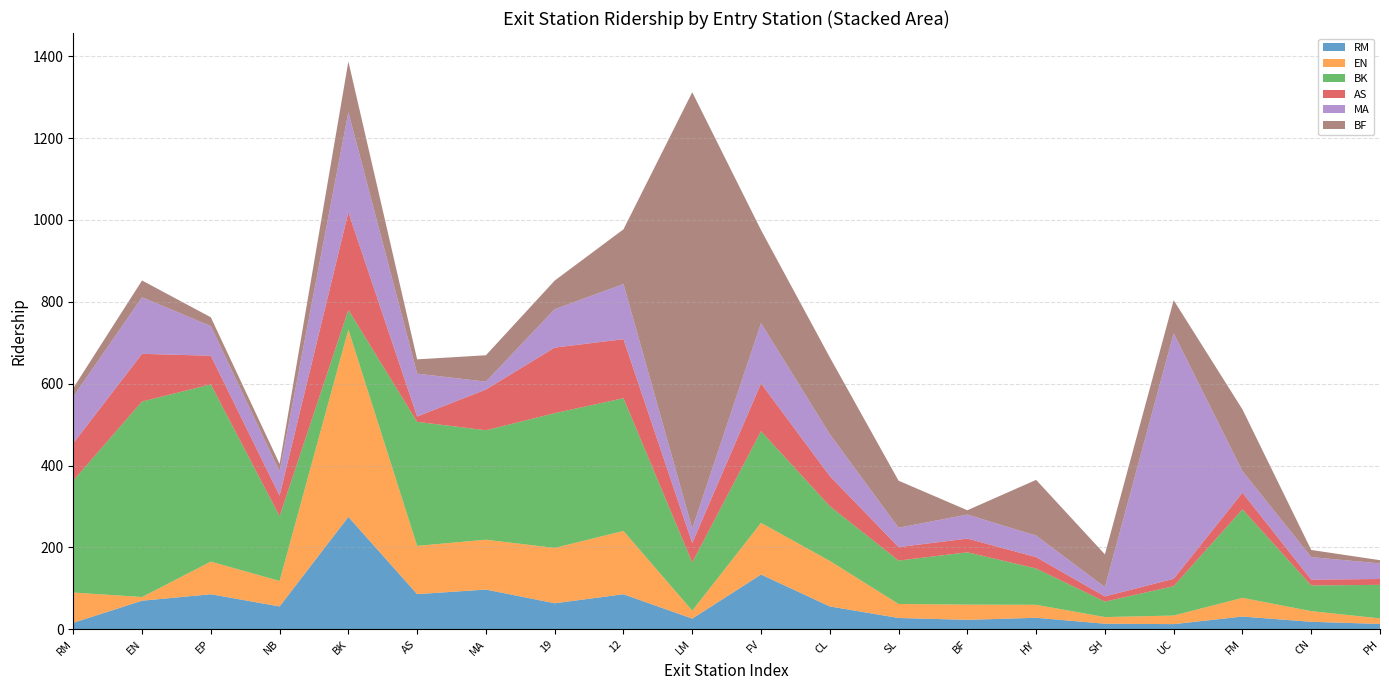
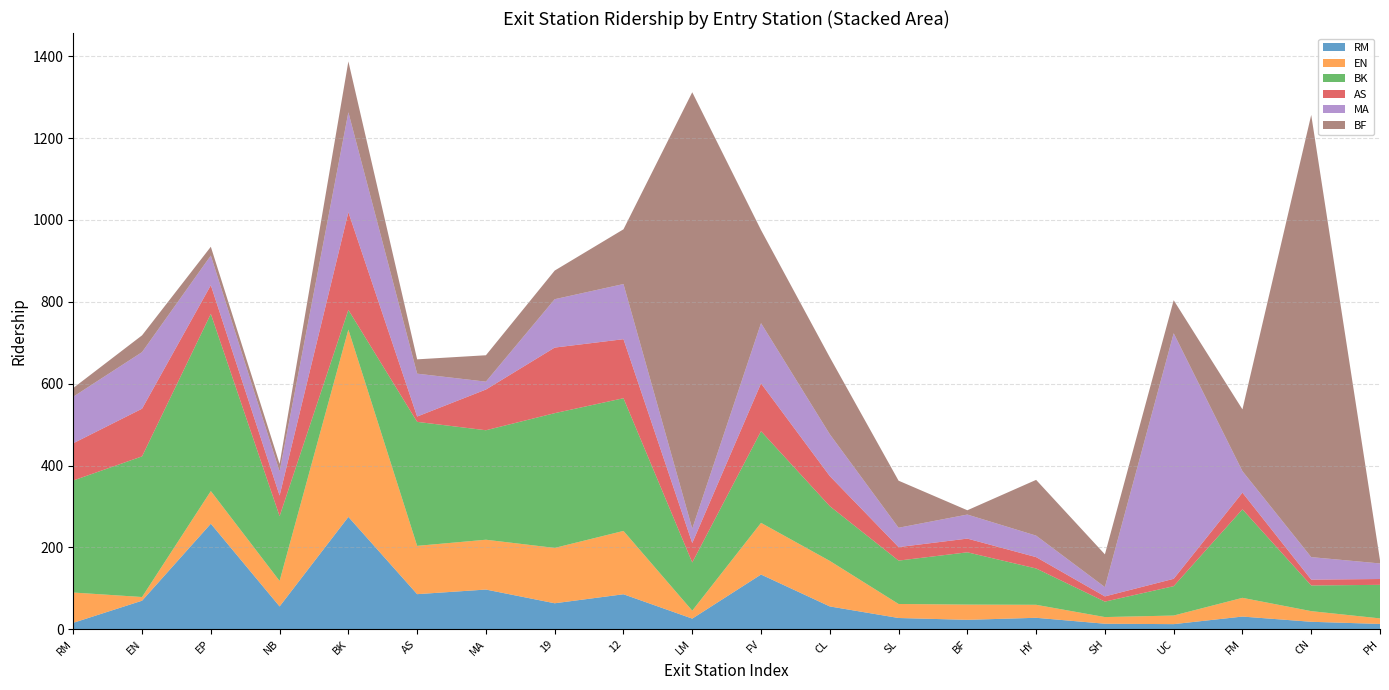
BK, EN: 480 -> 340
RM, EP: 90 -> 260
MA, 19: 90 -> 120
BF, CN: 20 -> 1080
